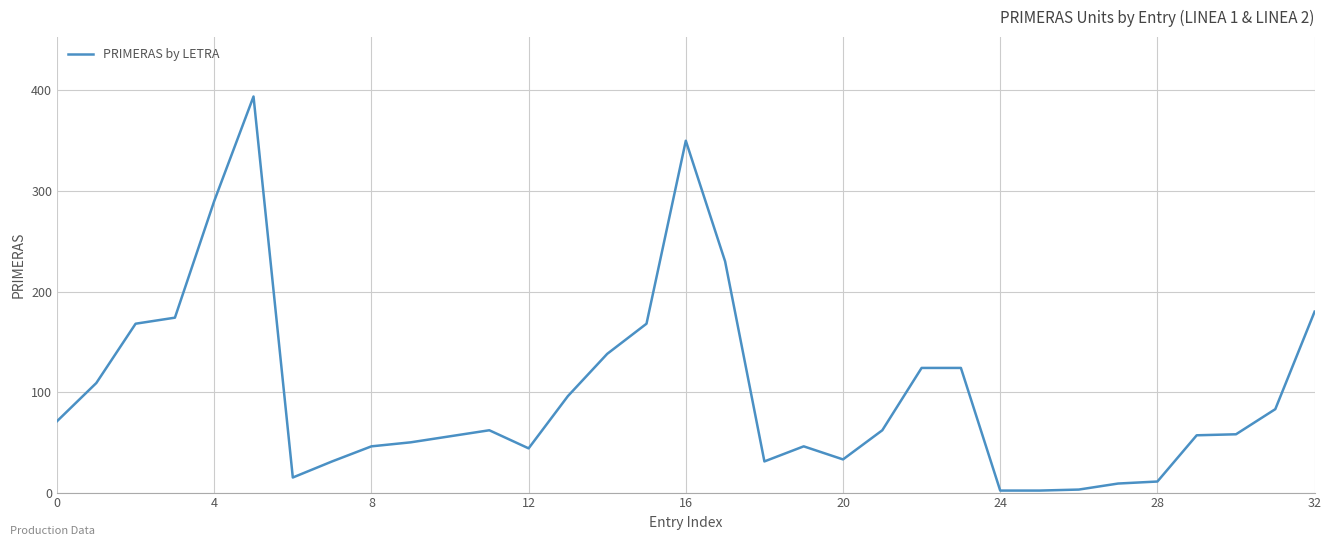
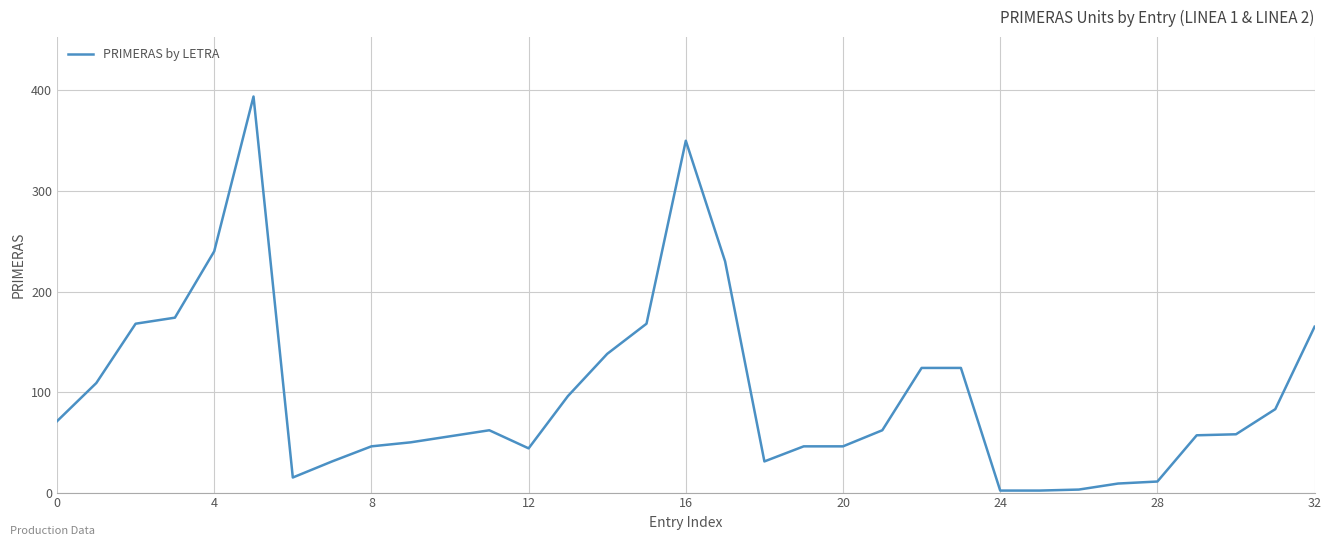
4: 290 -> 240
20: 33 -> 46
32: 180 -> 165
